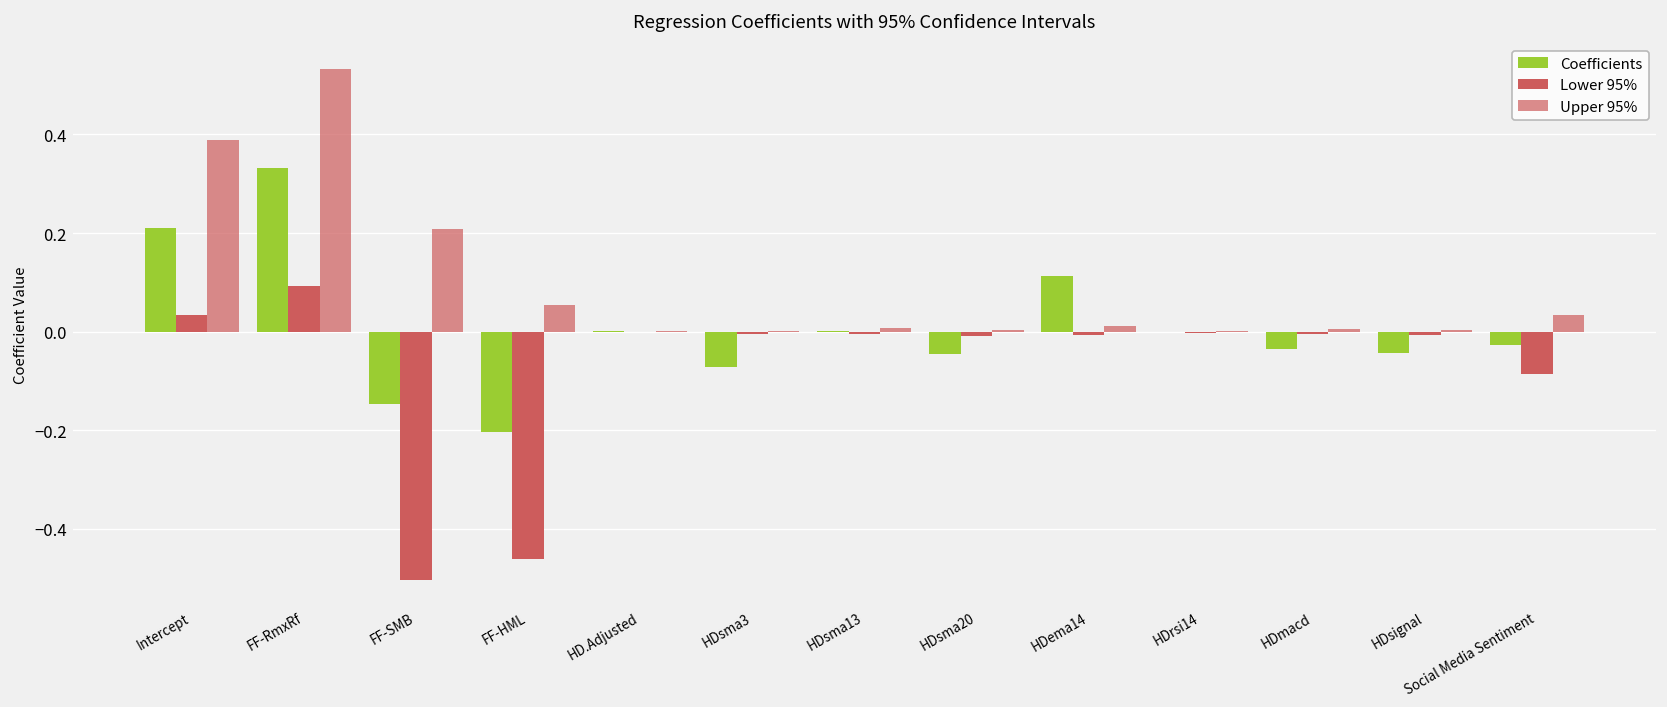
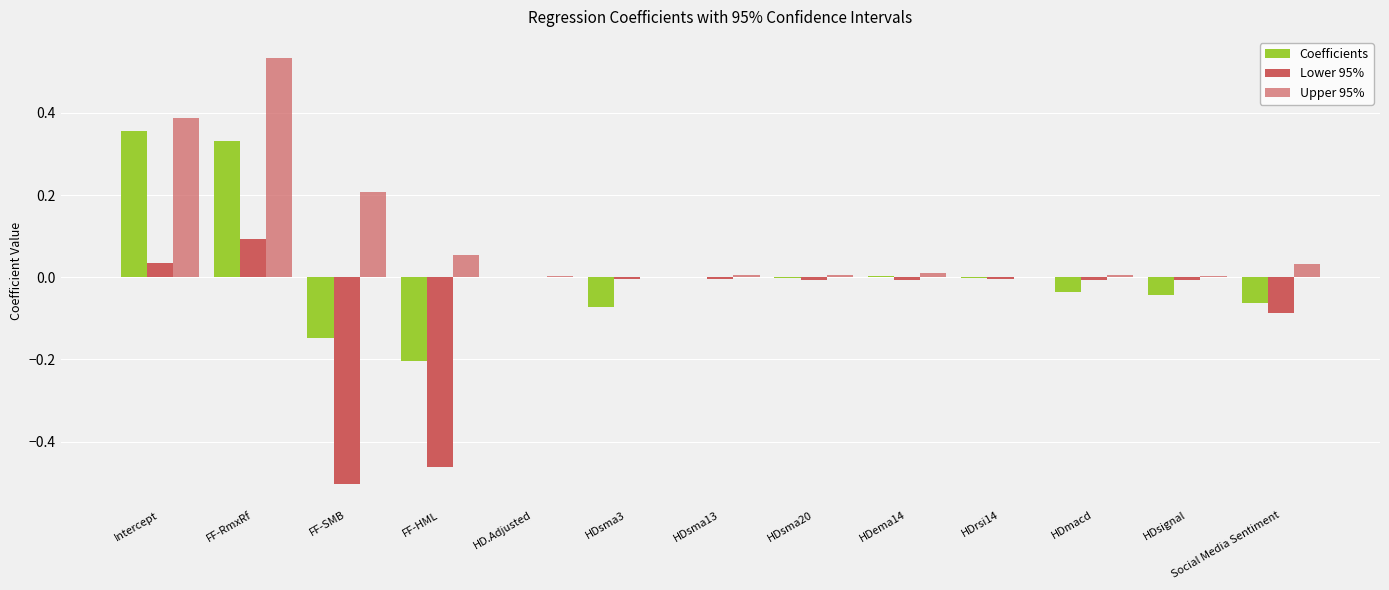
Coefficients, Intercept: 0.21 -> 0.36
Coefficients, HDsma20: -0.05 -> 0.00
Coefficients, HDema14: 0.11 -> 0.00
Coefficients, Social Media Sentiment: -0.03 -> -0.06
